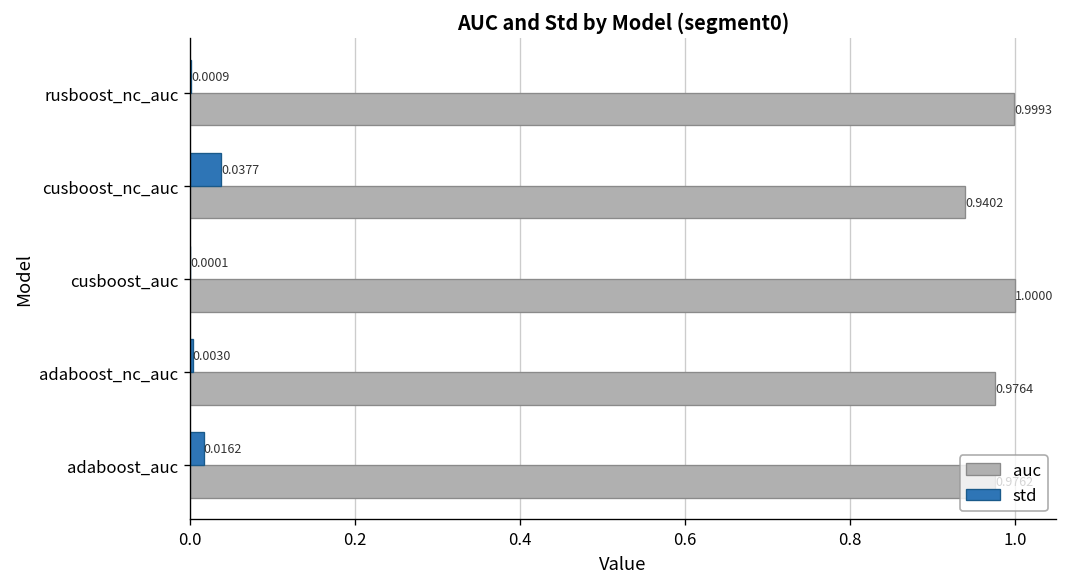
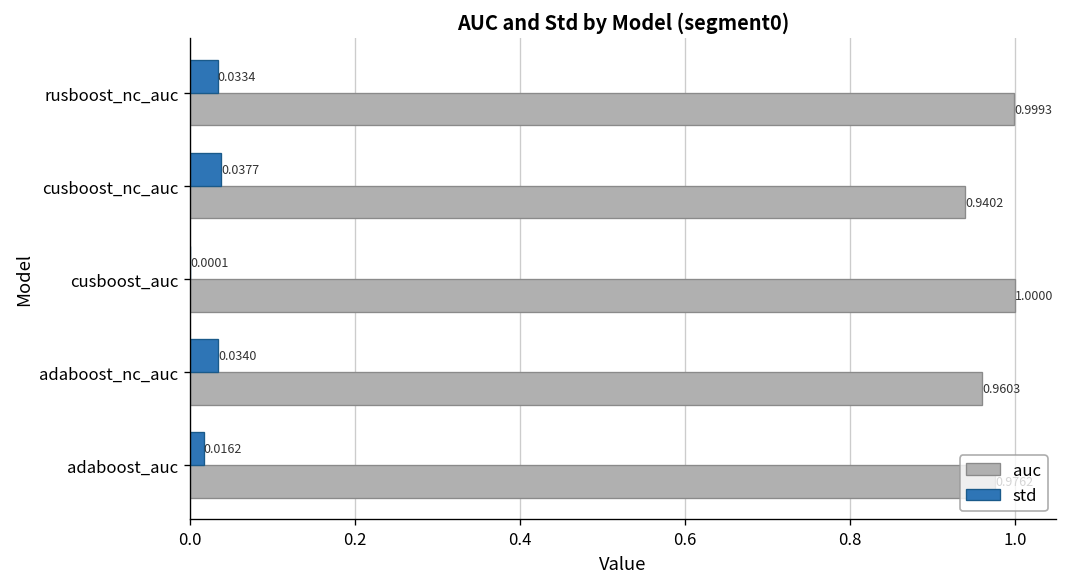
std, rusboost_nc_auc: 0.0009 -> 0.0334
std, adaboost_nc_auc: 0.0030 -> 0.0340
auc, adaboost_nc_auc: 0.9764 -> 0.9603
